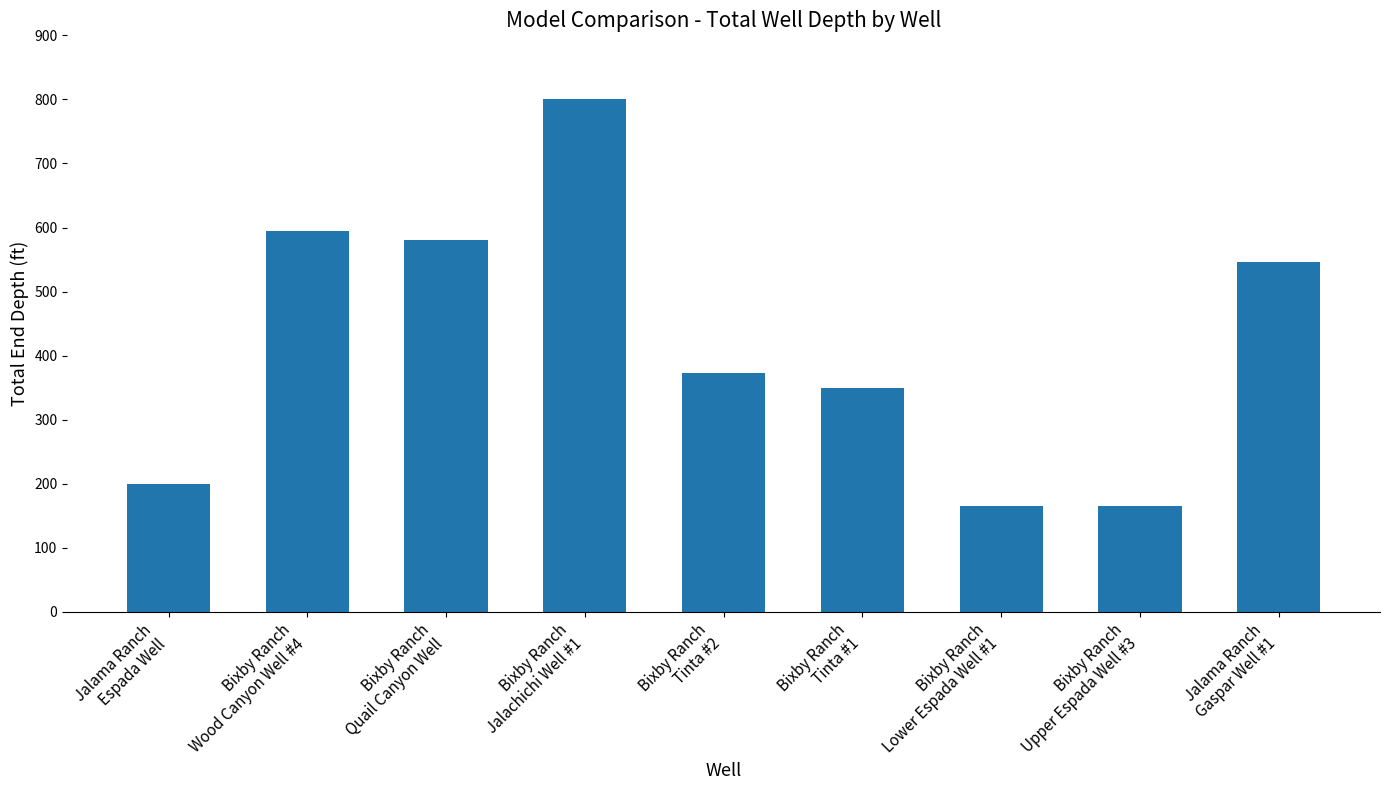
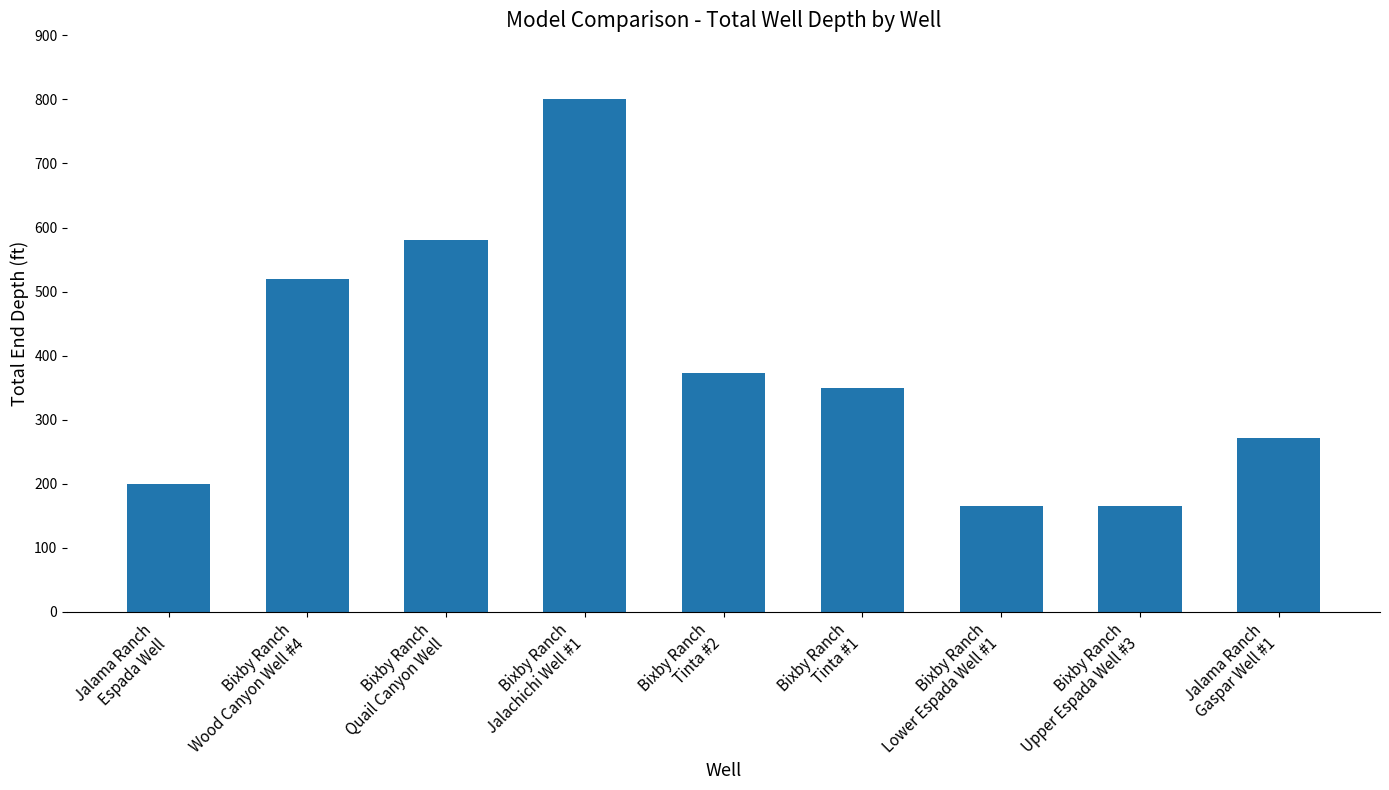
Bixby Ranch Wood Canyon Well #4: 590 -> 520
Jalama Ranch Gaspar Well #1: 550 -> 270
